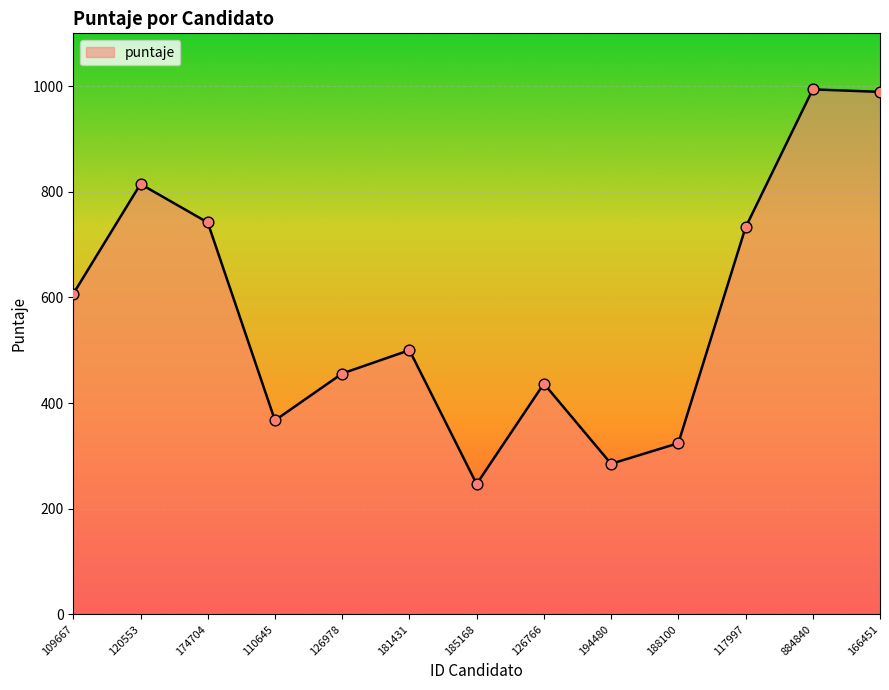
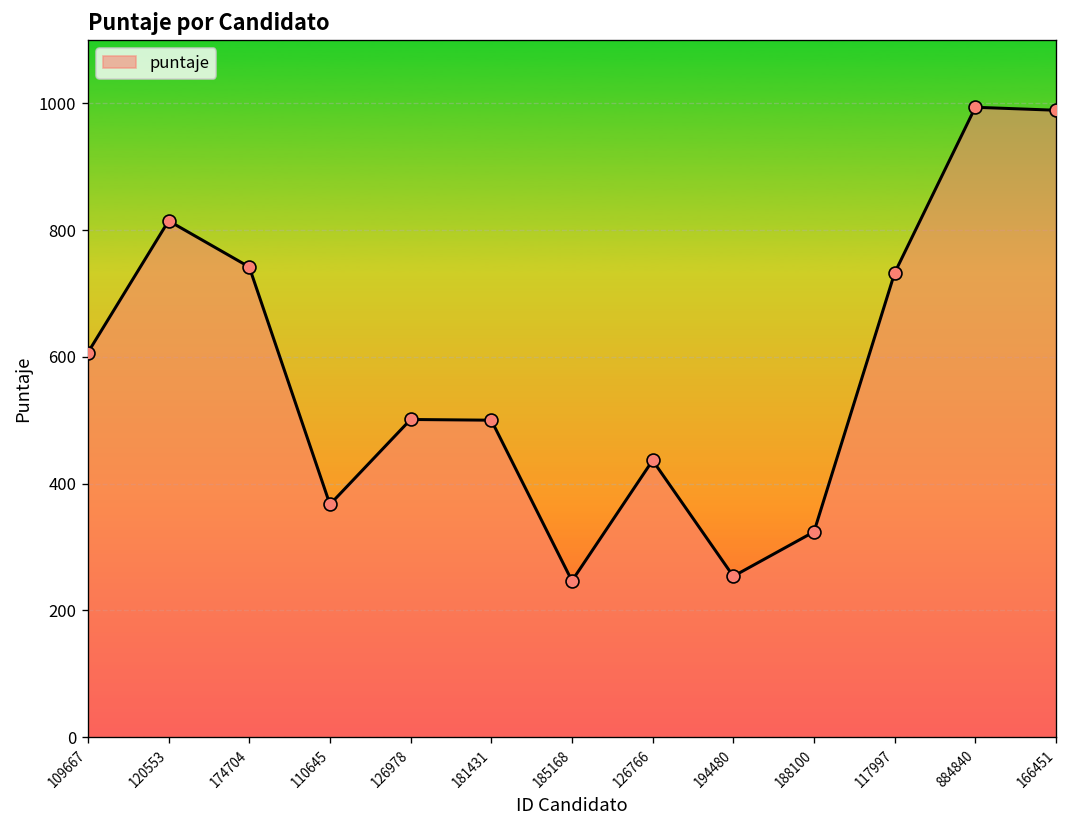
126978: 460 -> 500
194480: 280 -> 250
